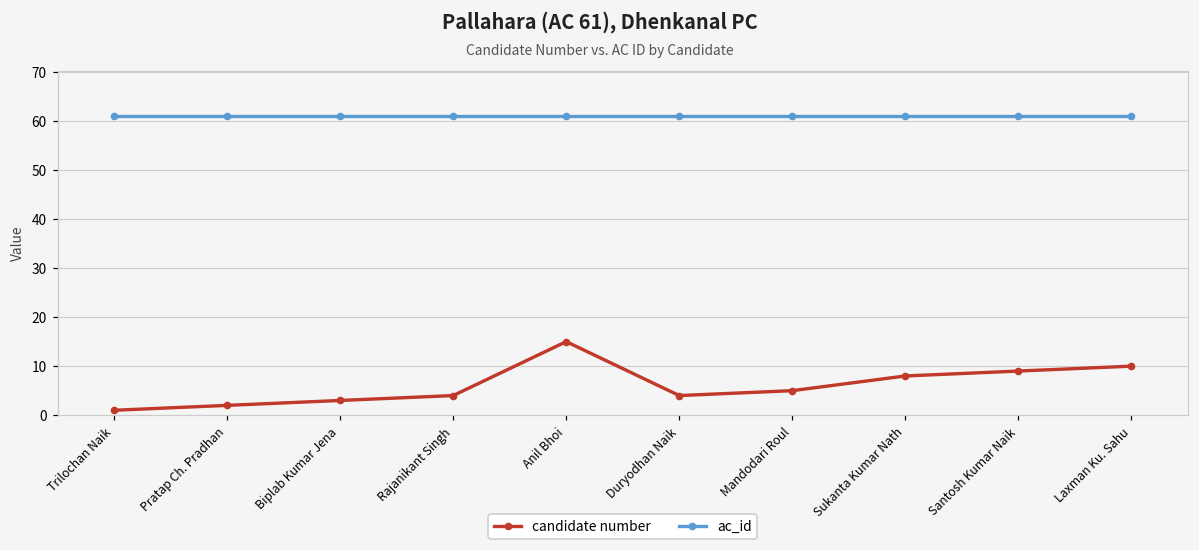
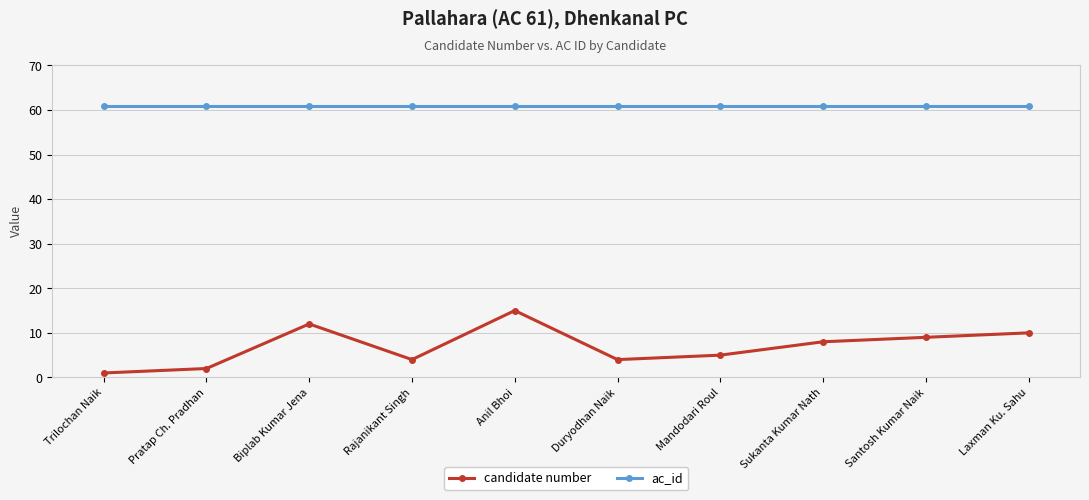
candidate number, Biplab Kumar Jena: 3 -> 12
